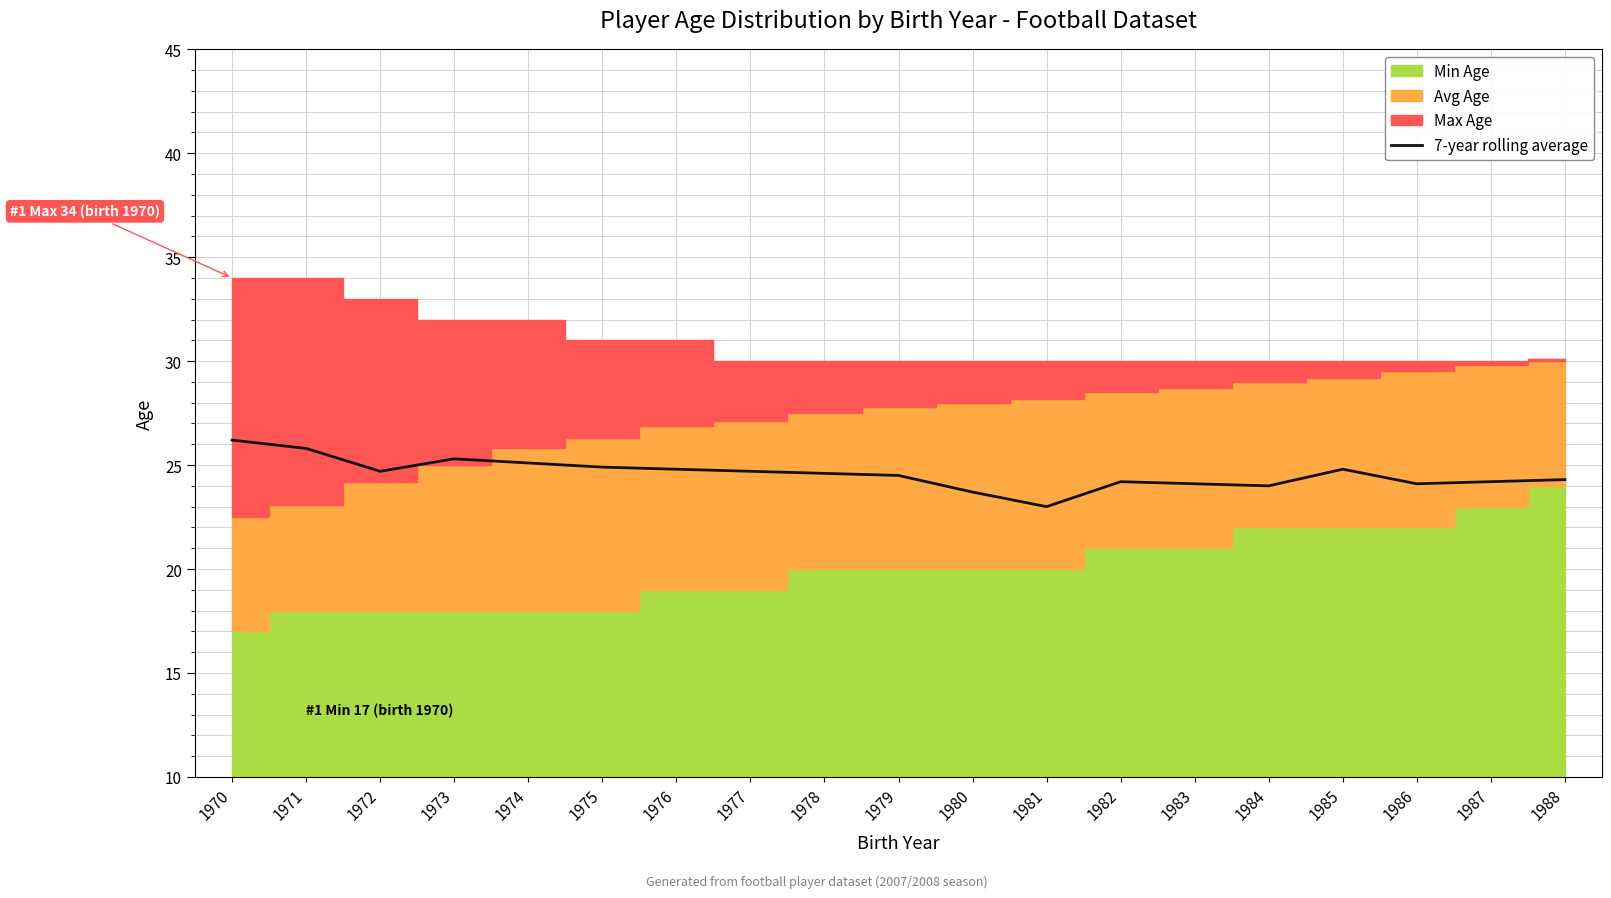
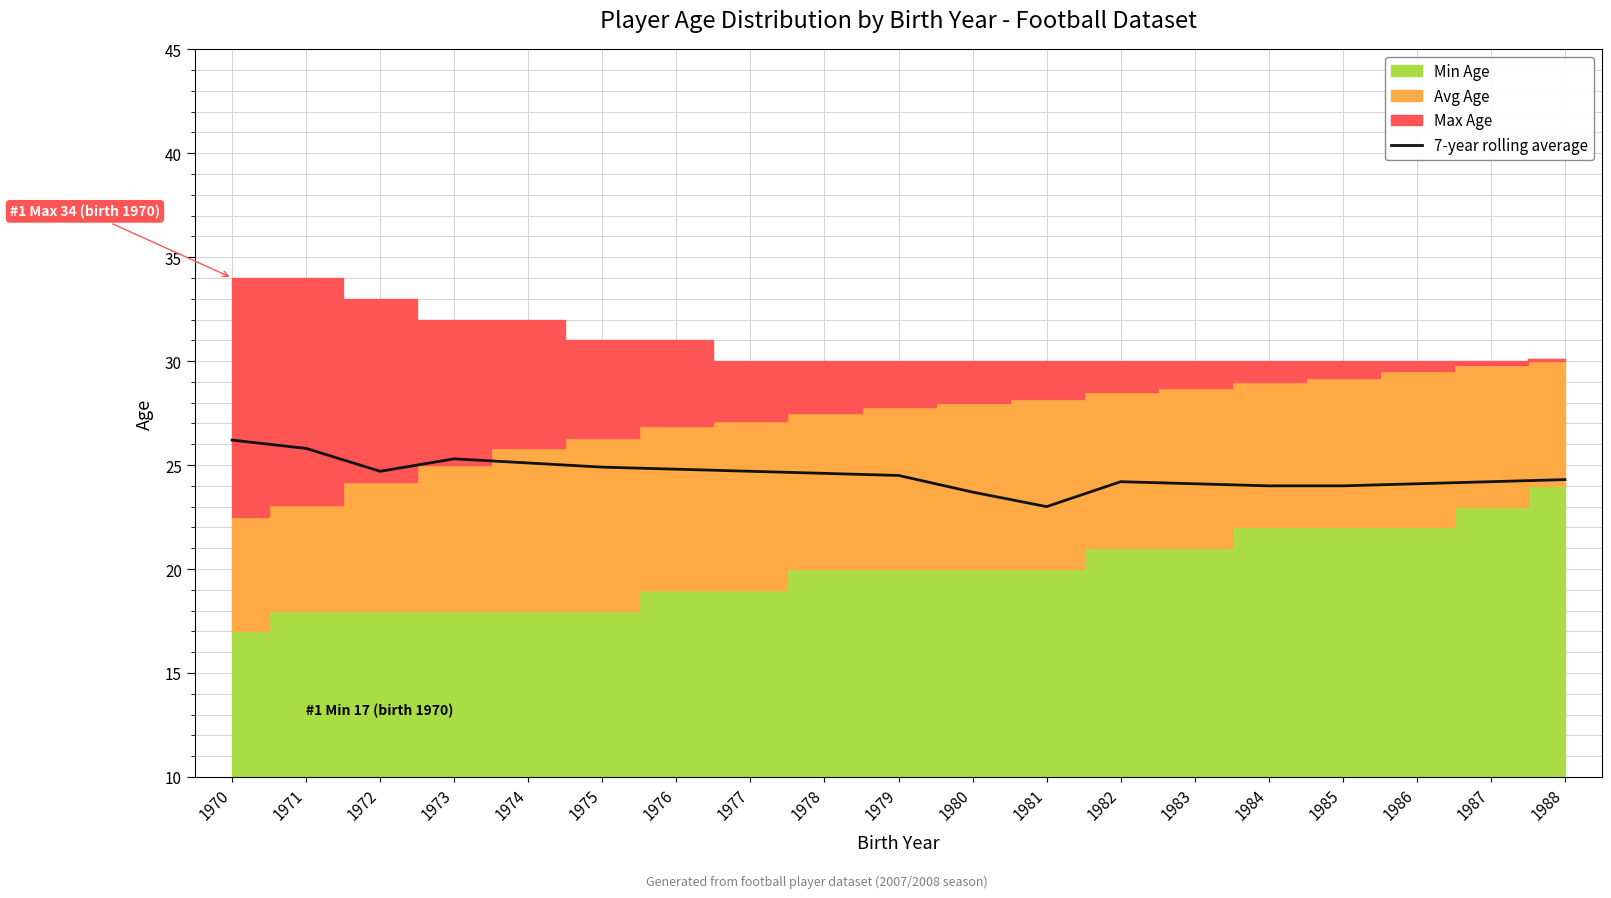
7-year rolling average, 1985: 24.8 -> 24.0
